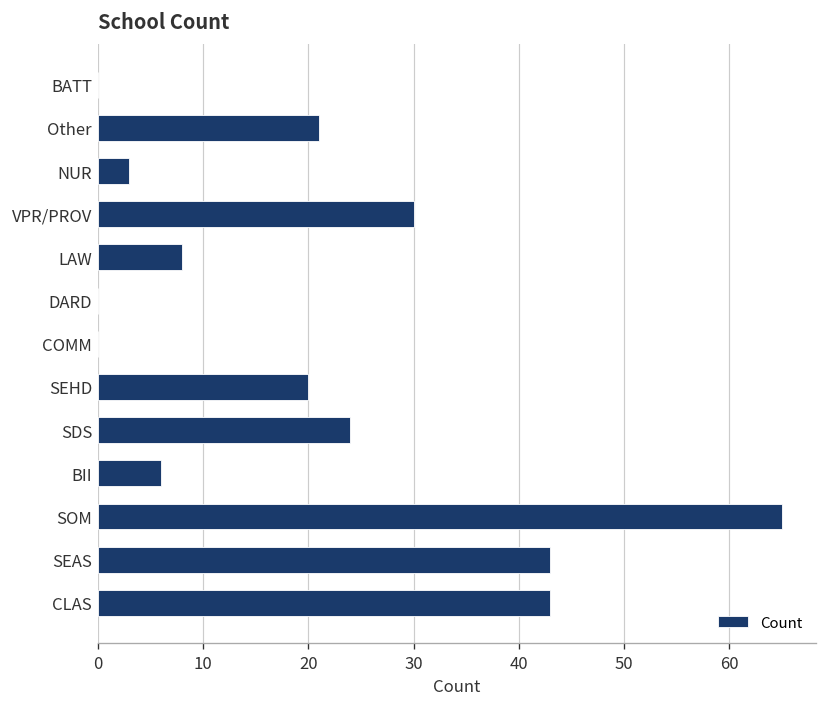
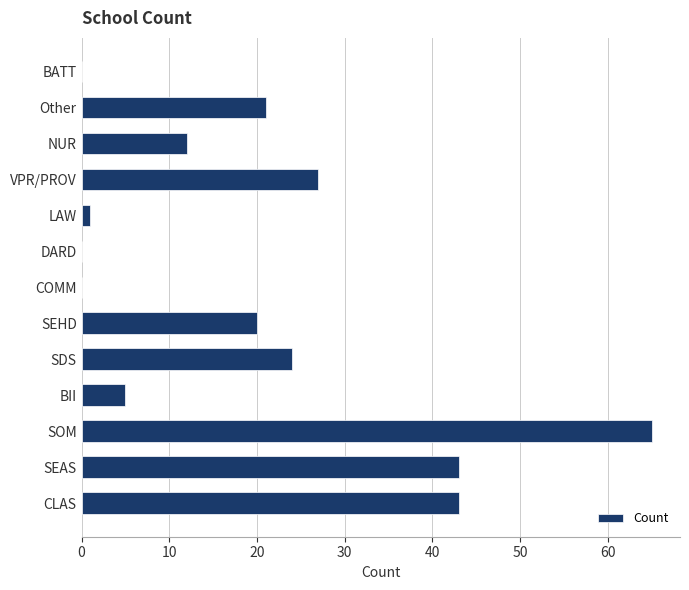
NUR: 3 -> 12
VPR/PROV: 30 -> 27
LAW: 8 -> 1
BII: 6 -> 5
